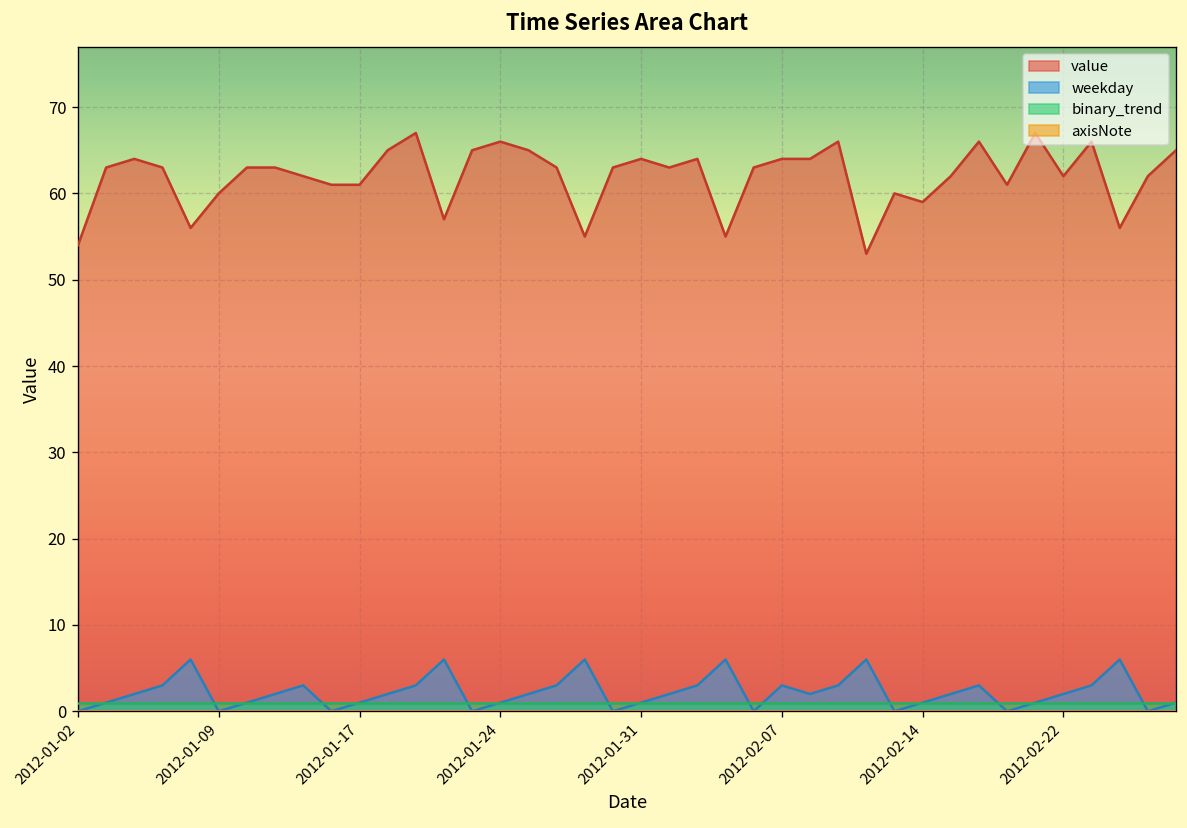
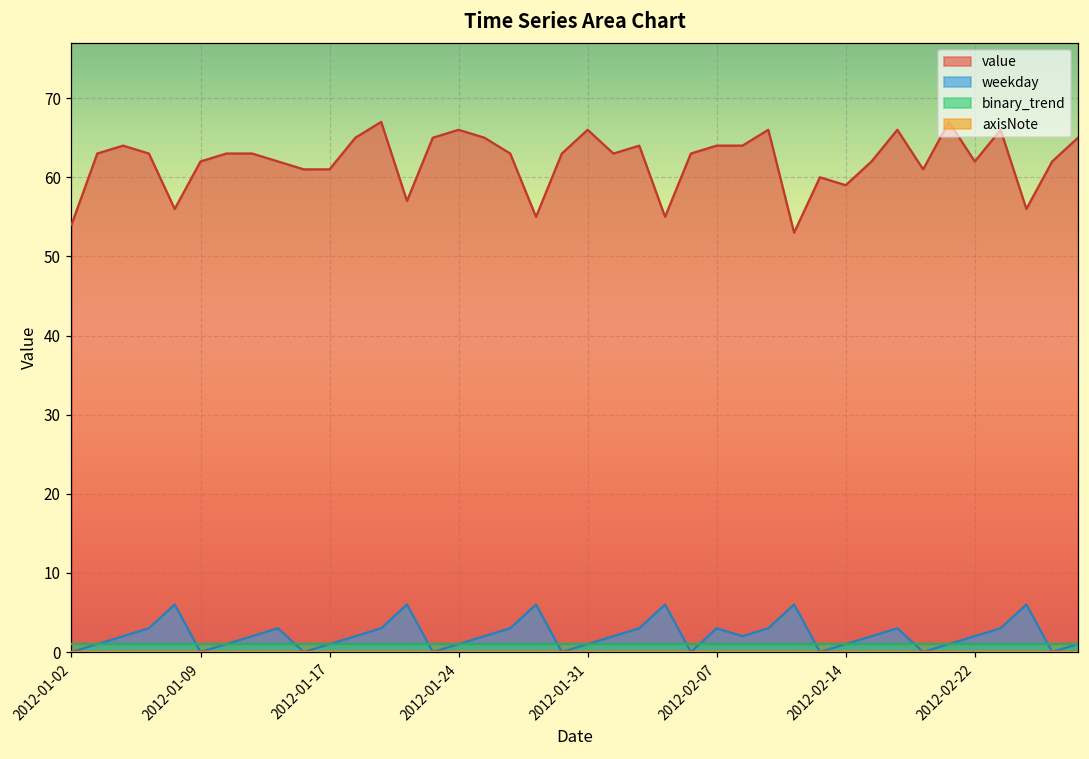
value, 2012-01-09: 60 -> 62
value, 2012-01-31: 64 -> 66
